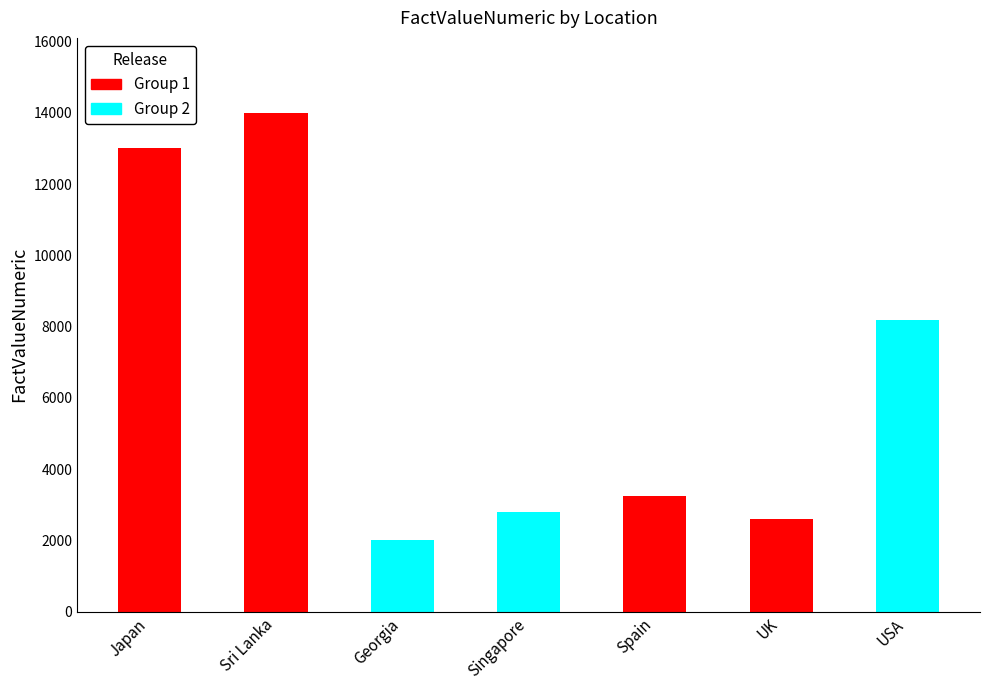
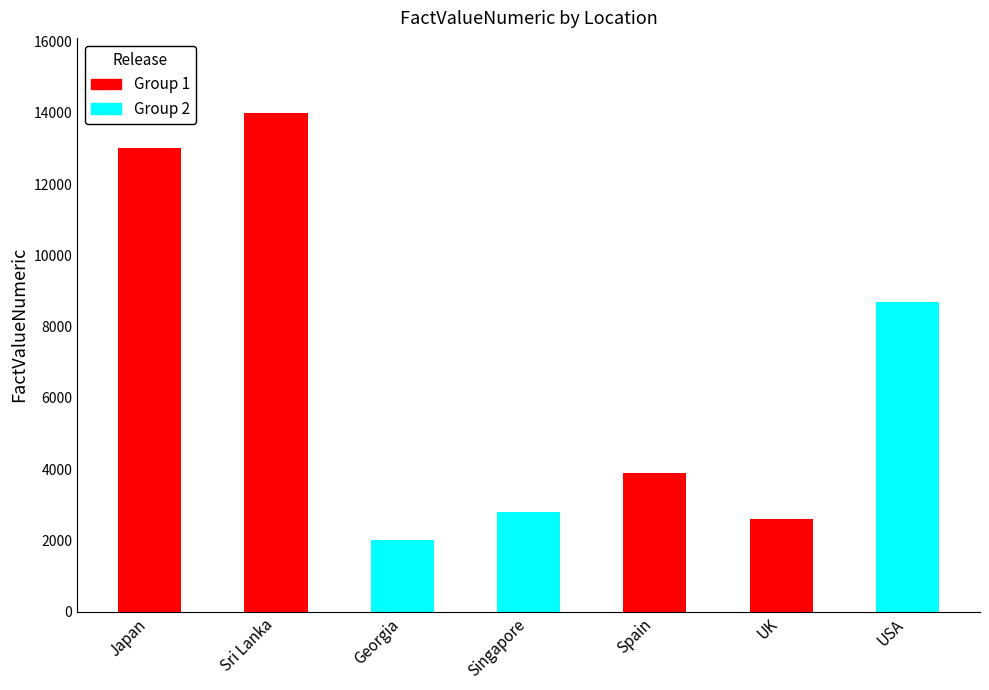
Spain: 3300 -> 3900
USA: 8200 -> 8700
